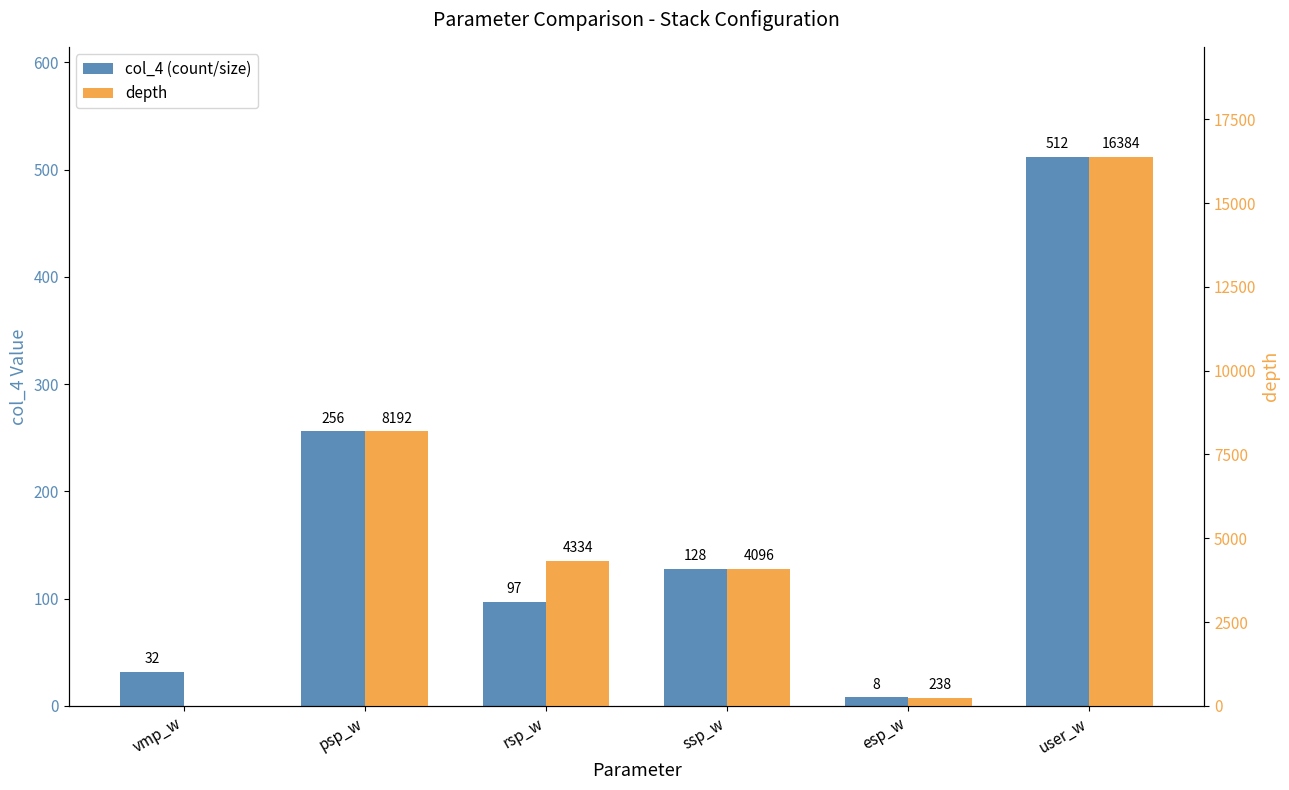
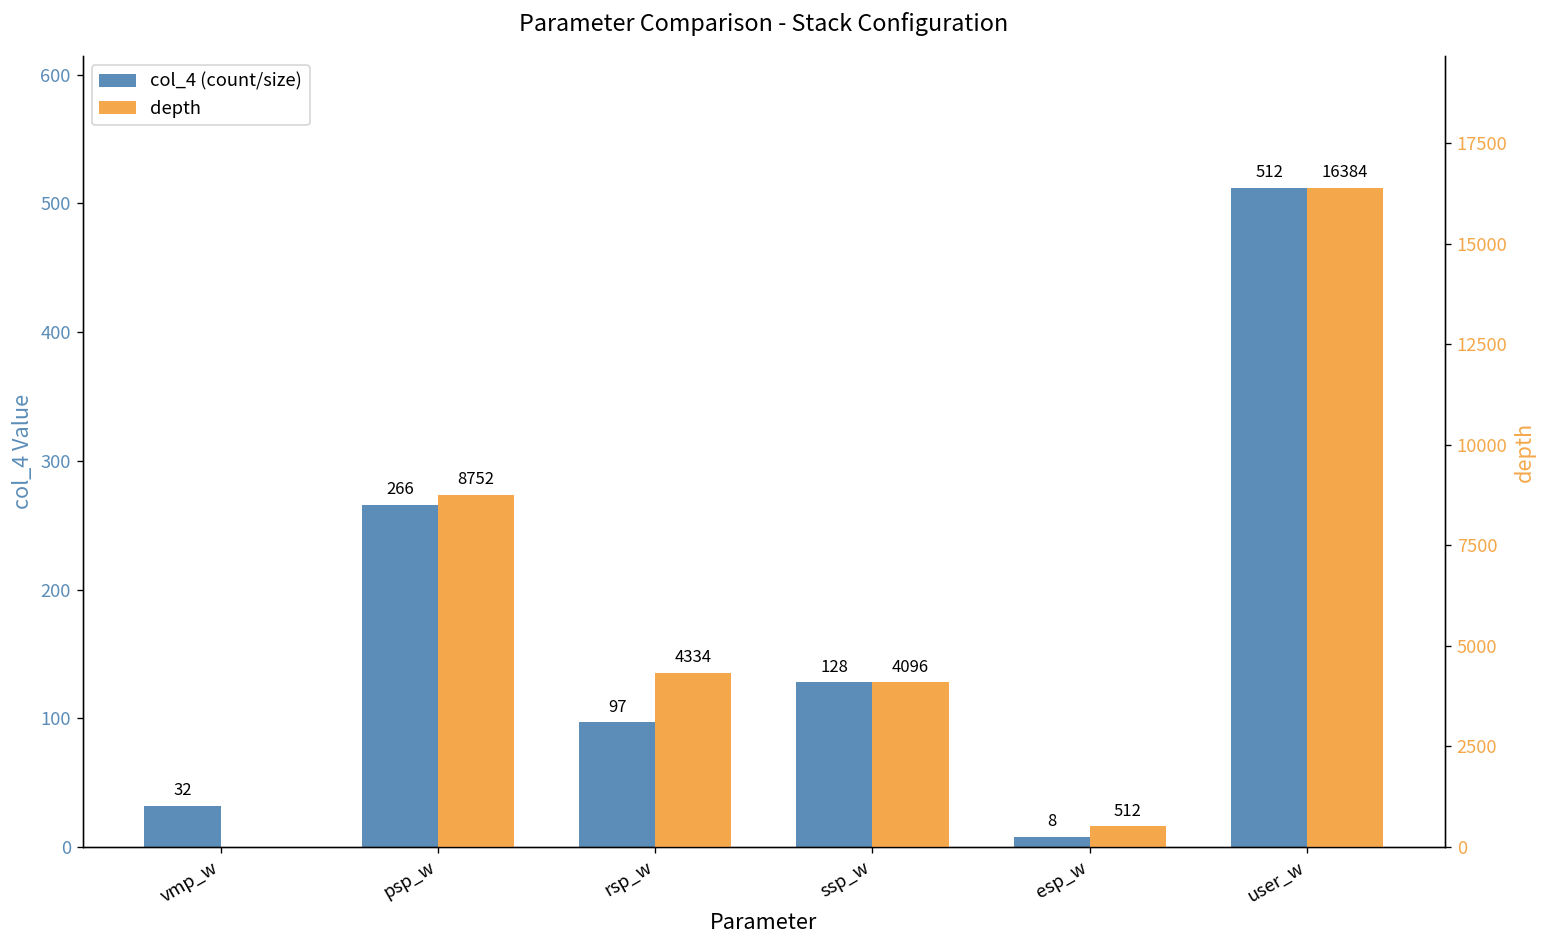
col_4 (count/size), psp_w: 256 -> 266
depth, psp_w: 8192 -> 8752
depth, esp_w: 238 -> 512
